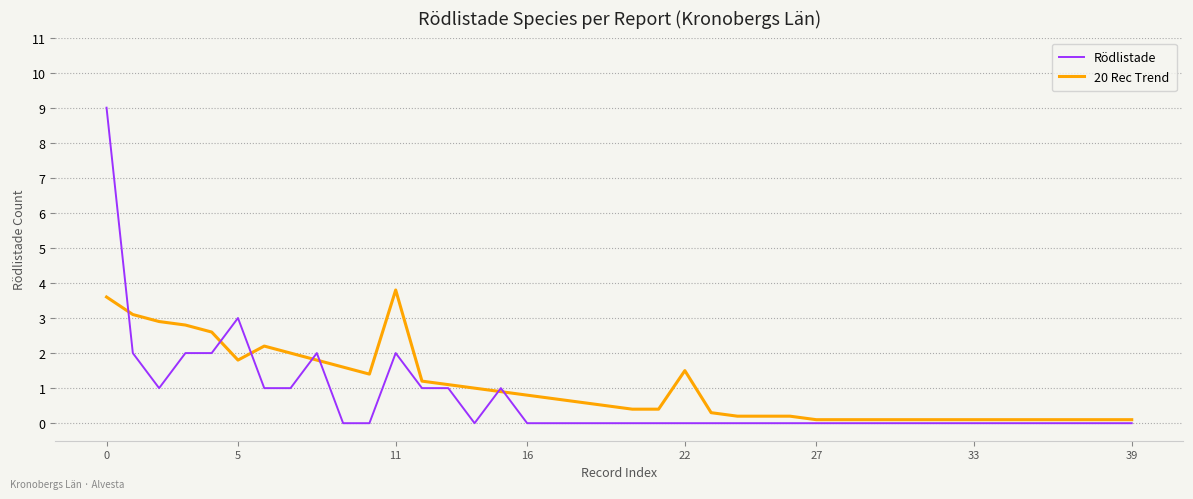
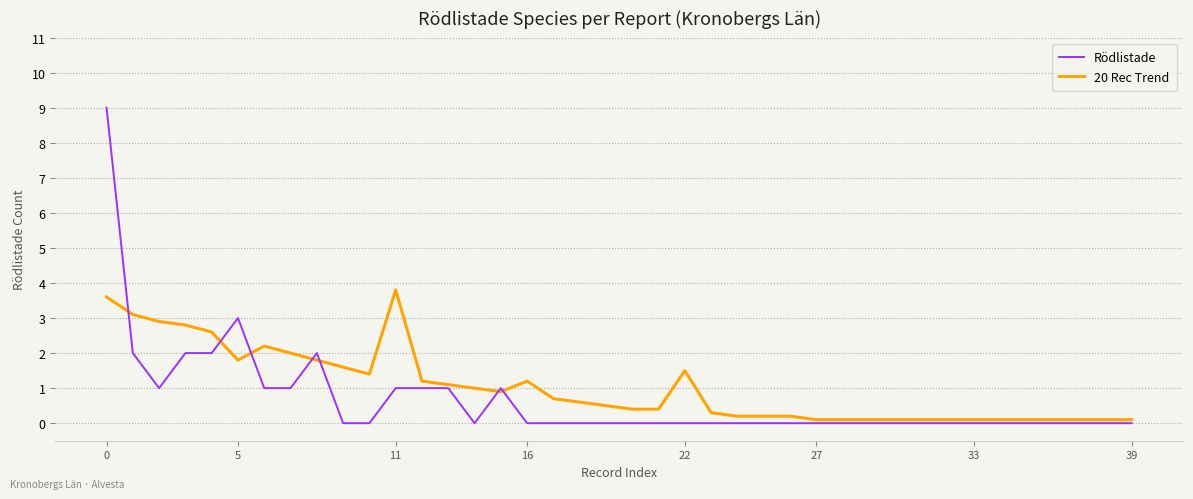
Rödlistade, 11: 2 -> 1
20 Rec Trend, 16: 0.8 -> 1.2
